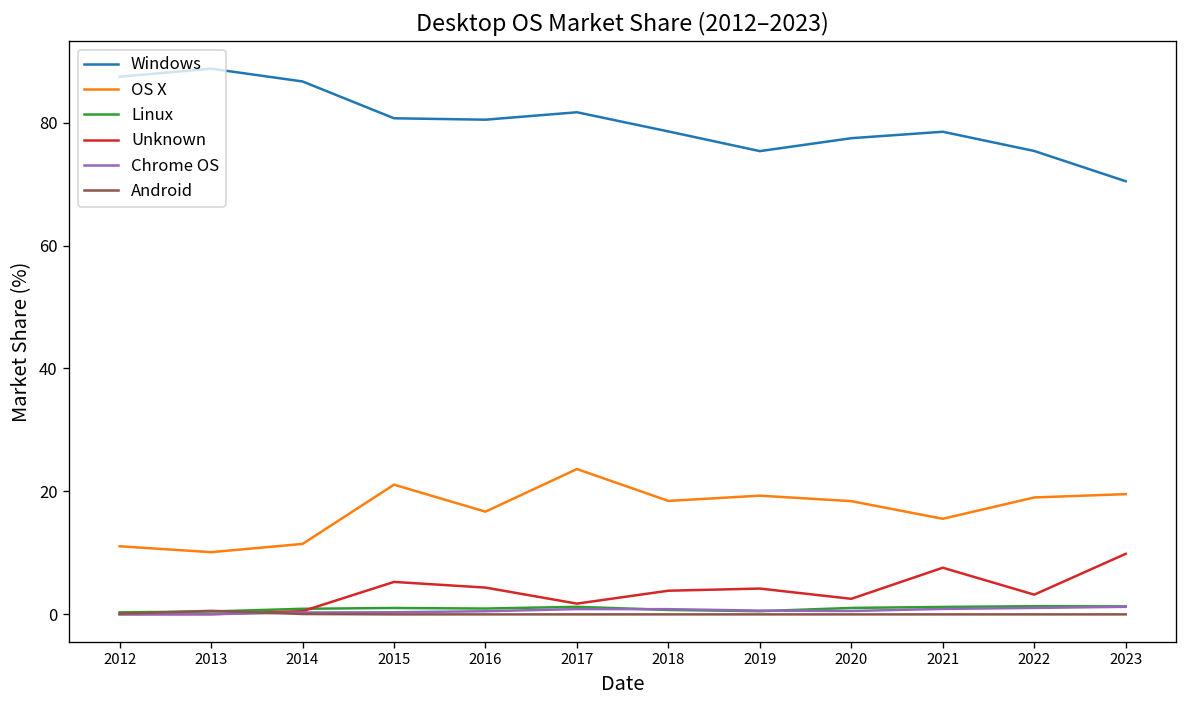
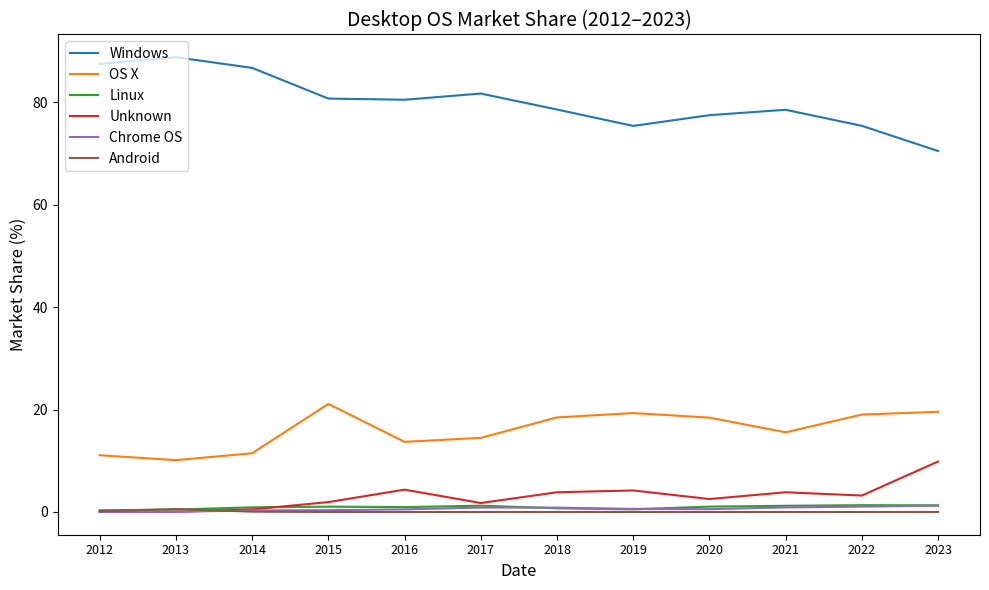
Unknown, 2015: 5 -> 2
OS X, 2016: 17 -> 14
OS X, 2017: 24 -> 14
Unknown, 2021: 8 -> 4
